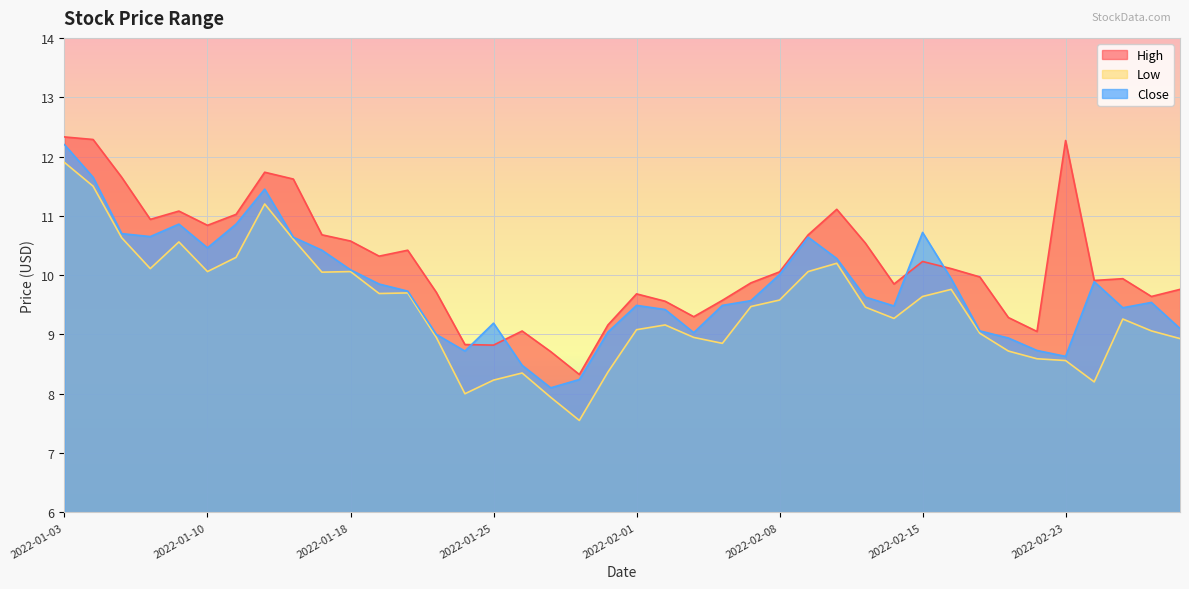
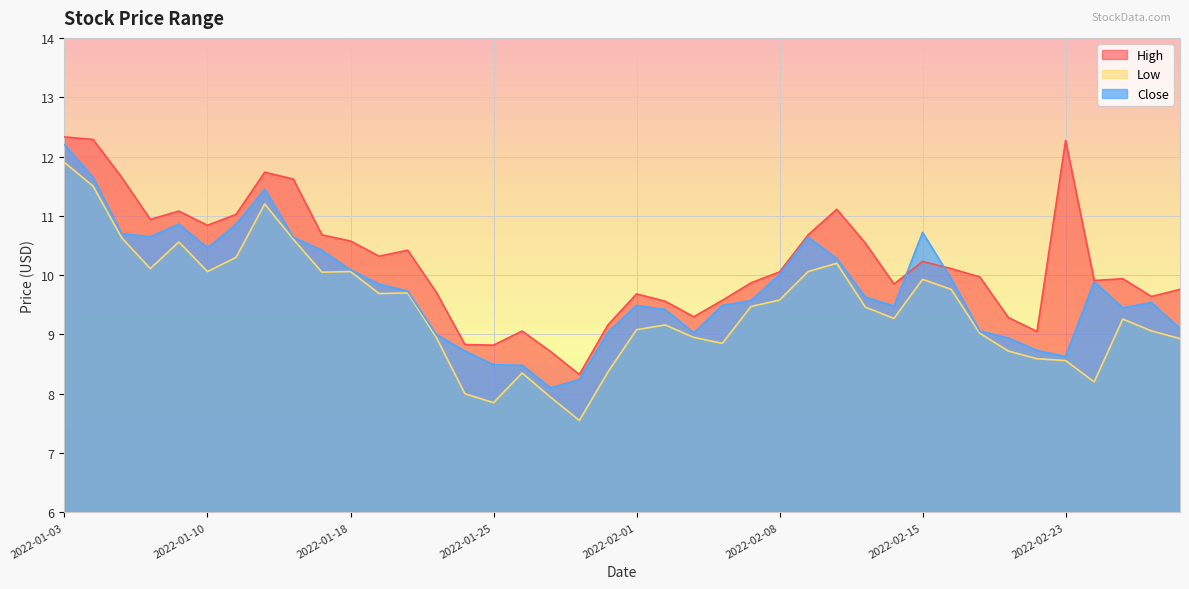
Low, 2022-01-25: 8.2 -> 7.9
Close, 2022-01-25: 9.2 -> 8.5
Low, 2022-02-15: 9.6 -> 9.9
